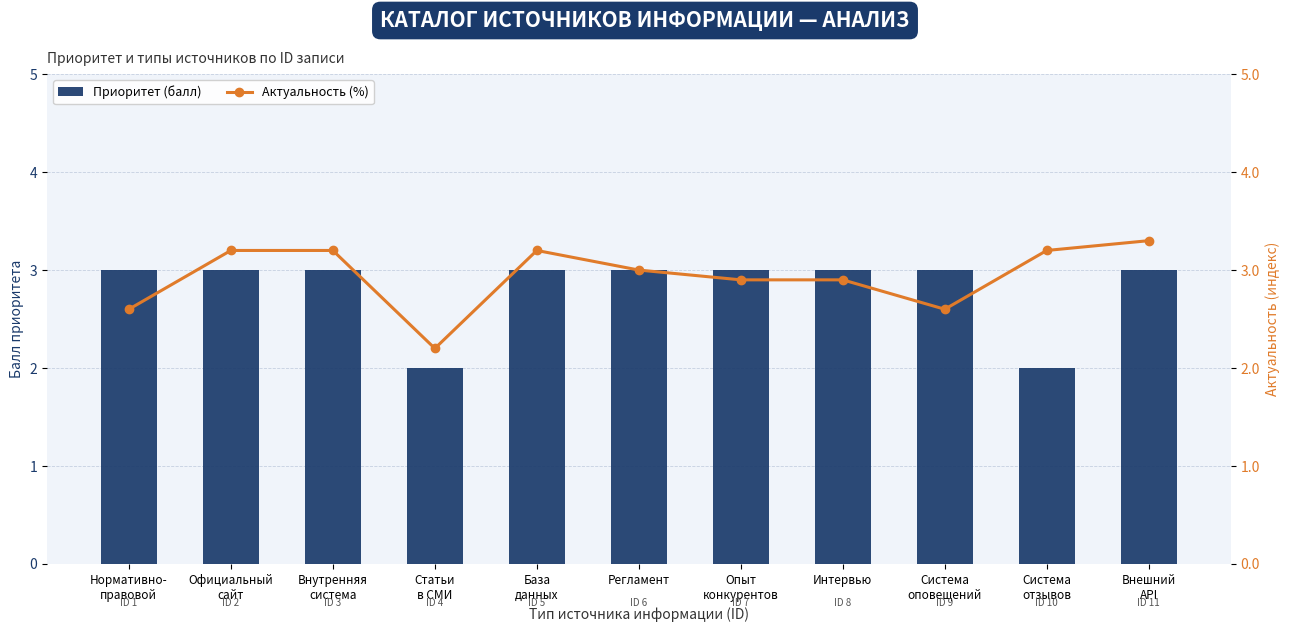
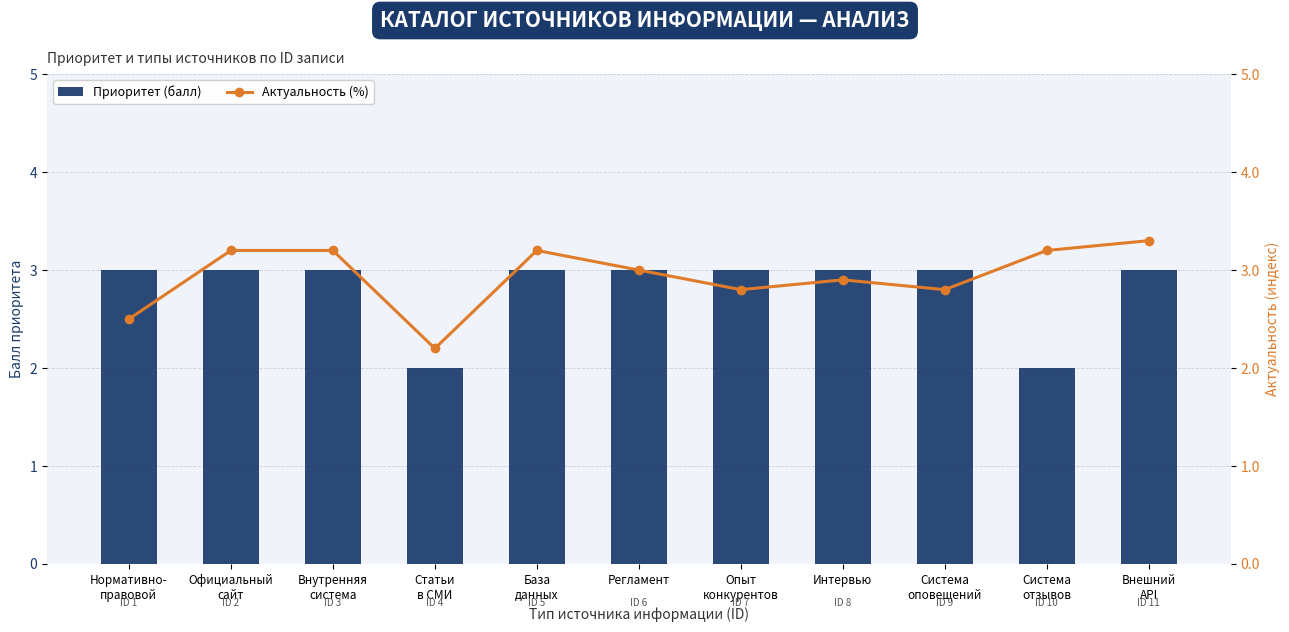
Актуальность (%), Нормативно- правовой: 2.6 -> 2.5
Актуальность (%), Опыт конкурентов: 2.9 -> 2.8
Актуальность (%), Система оповещений: 2.6 -> 2.8
